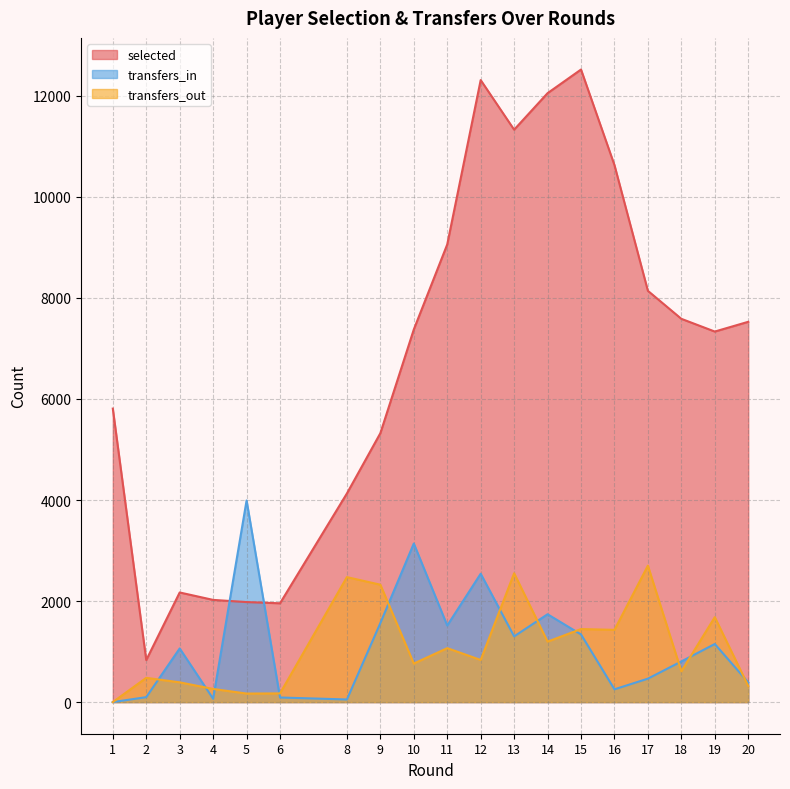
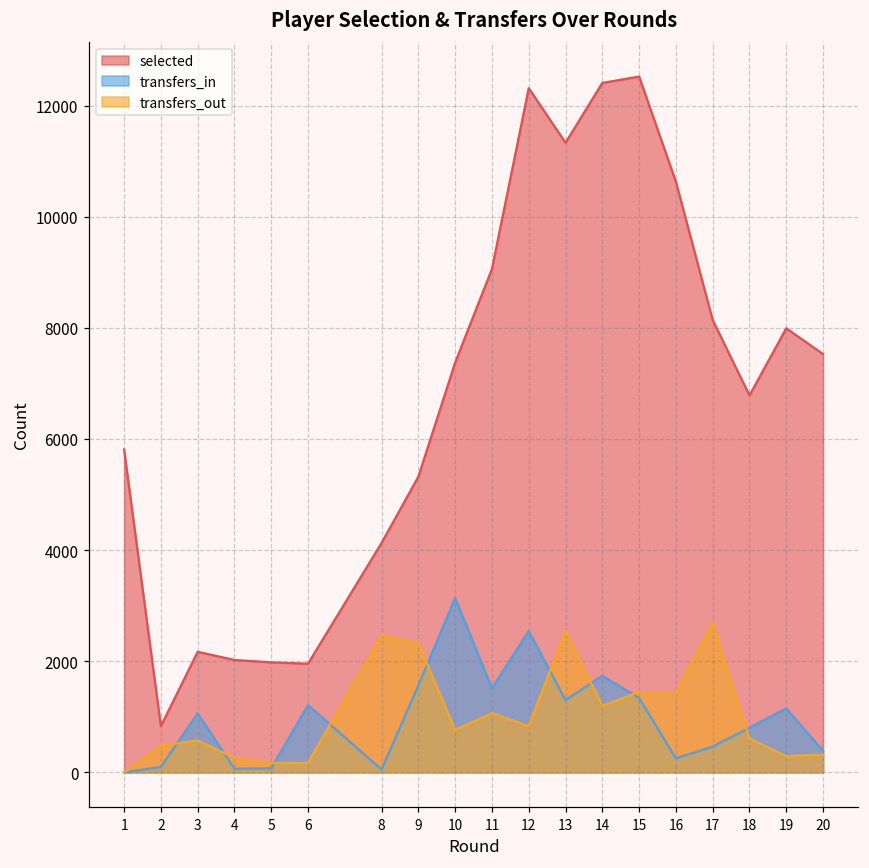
transfers_out, 3: 400 -> 600
transfers_in, 5: 4000 -> 100
transfers_in, 6: 100 -> 1200
selected, 14: 12100 -> 12400
selected, 18: 7600 -> 6800
selected, 19: 7300 -> 8000
transfers_out, 19: 1700 -> 300
